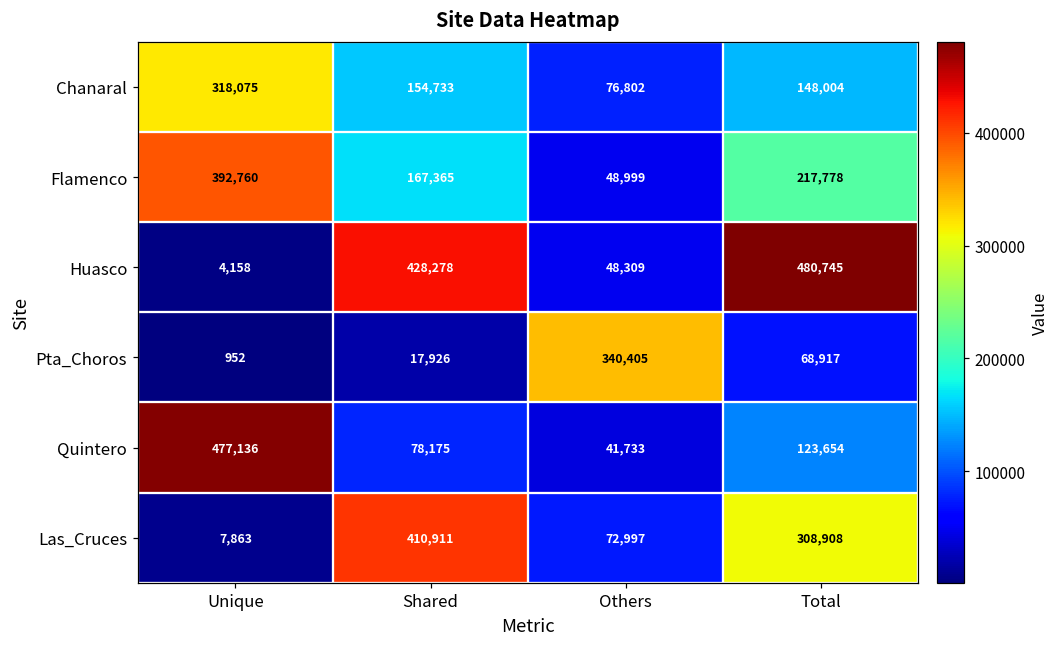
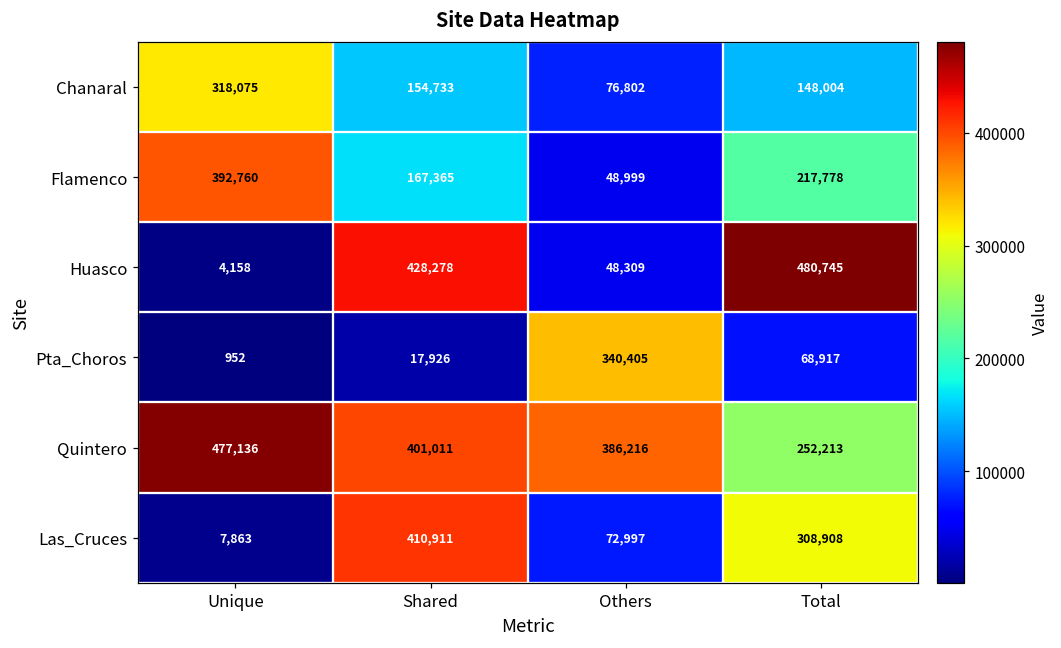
Quintero, Shared: 78,175 -> 401,011
Quintero, Others: 41,733 -> 386,216
Quintero, Total: 123,654 -> 252,213
